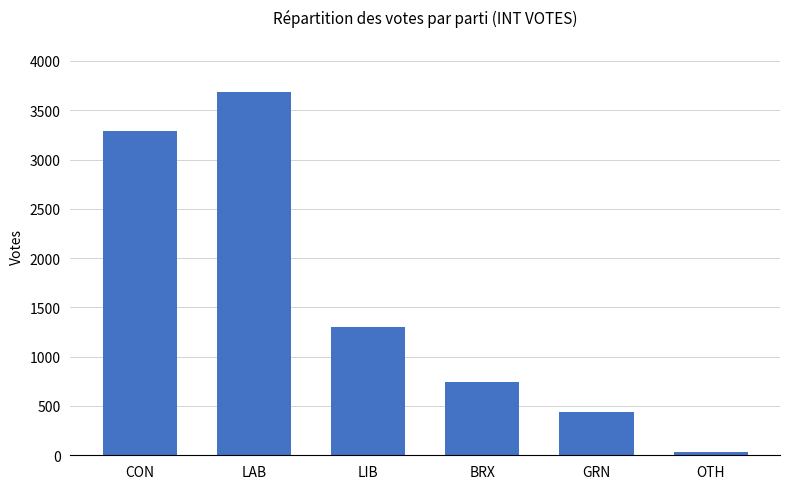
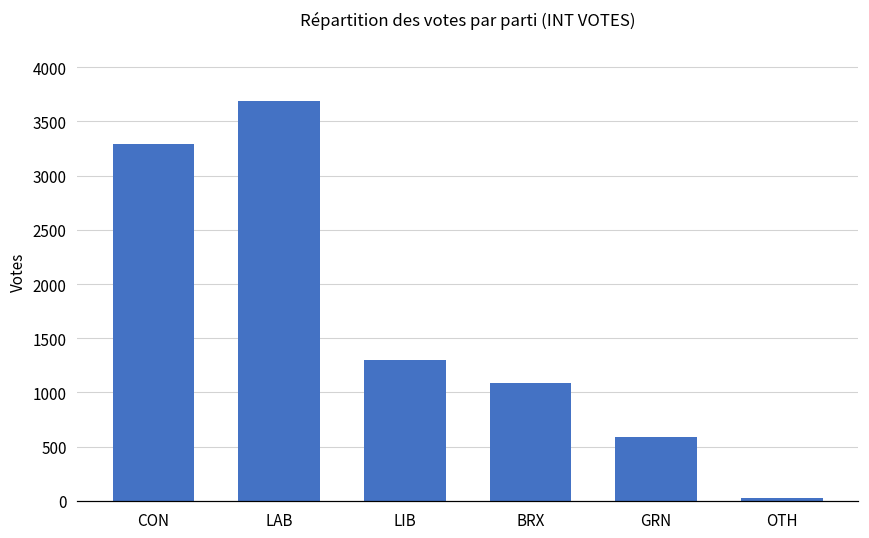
BRX: 700 -> 1100
GRN: 400 -> 600
